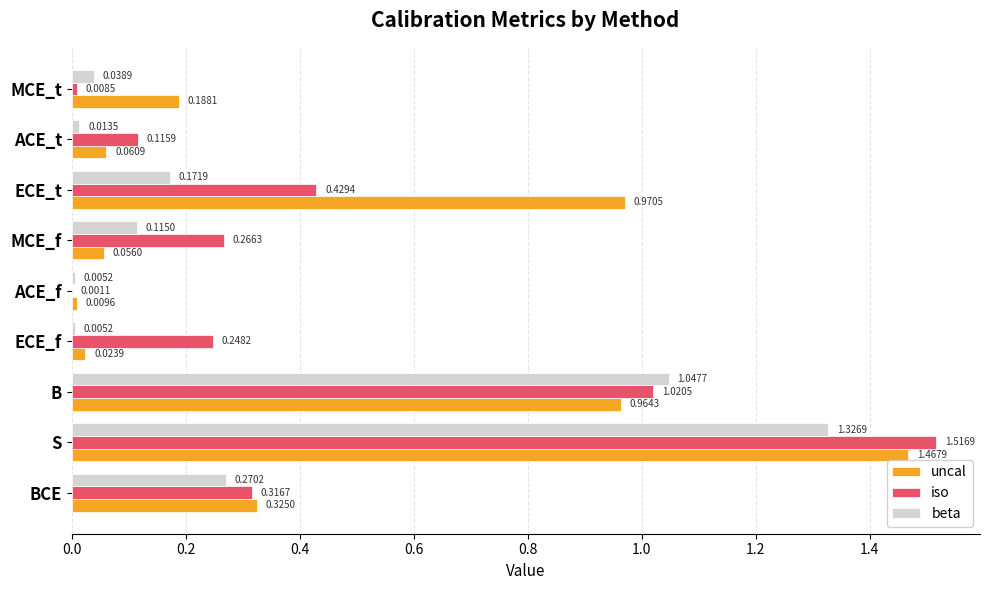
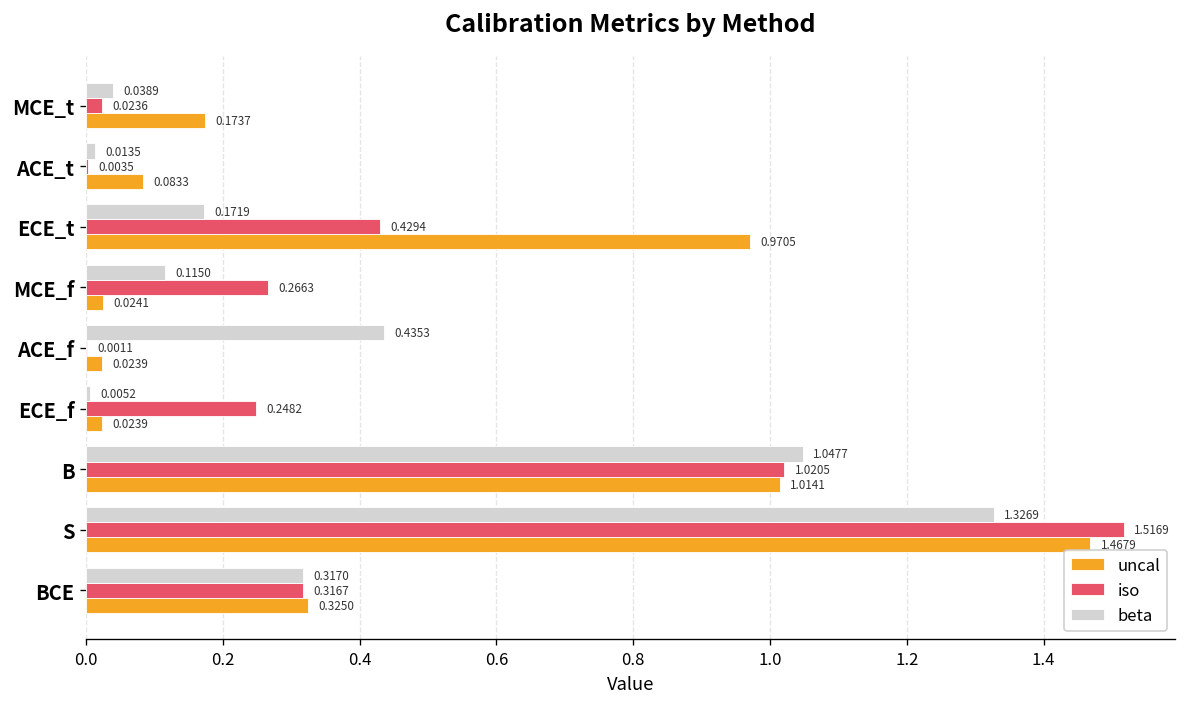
iso, MCE_t: 0.0085 -> 0.0236
uncal, MCE_t: 0.1881 -> 0.1737
iso, ACE_t: 0.1159 -> 0.0035
uncal, ACE_t: 0.0609 -> 0.0833
uncal, MCE_f: 0.0560 -> 0.0241
beta, ACE_f: 0.0052 -> 0.4353
uncal, ACE_f: 0.0096 -> 0.0239
uncal, B: 0.9643 -> 1.0141
beta, BCE: 0.2702 -> 0.3170
